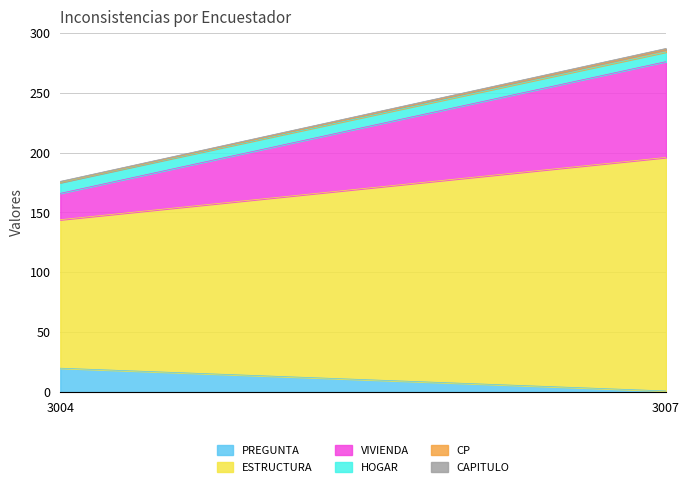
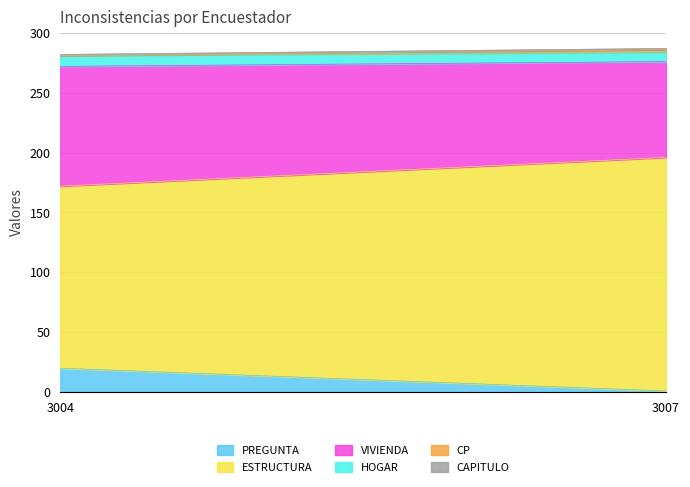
ESTRUCTURA, 3004: 124 -> 152
VIVIENDA, 3004: 22 -> 100
